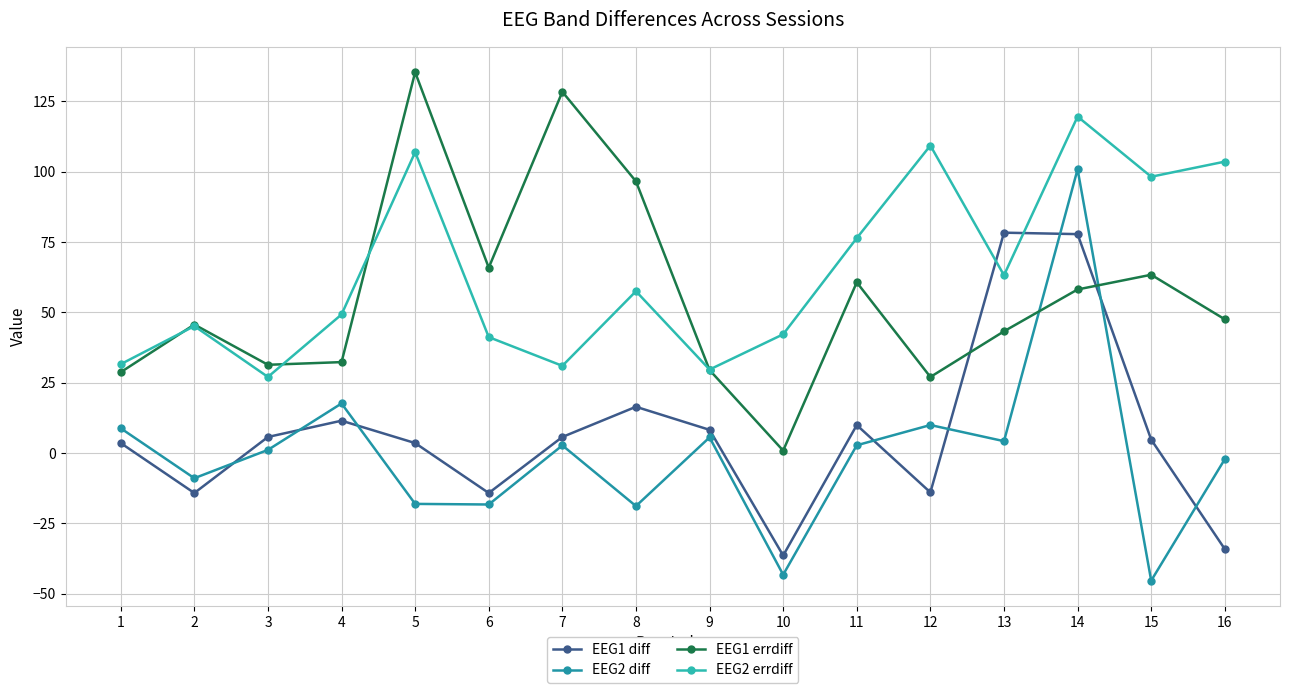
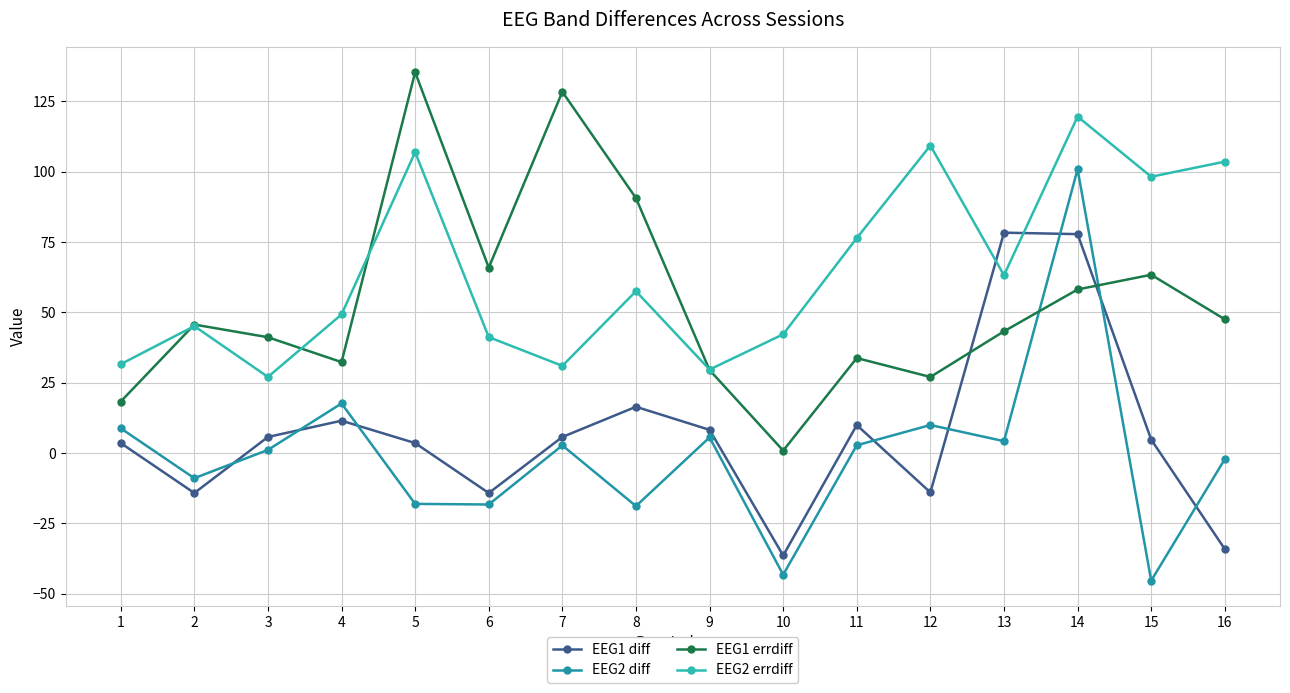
EEG1 errdiff, 1: 29 -> 18
EEG1 errdiff, 3: 31 -> 41
EEG1 errdiff, 8: 97 -> 91
EEG1 errdiff, 11: 61 -> 34
